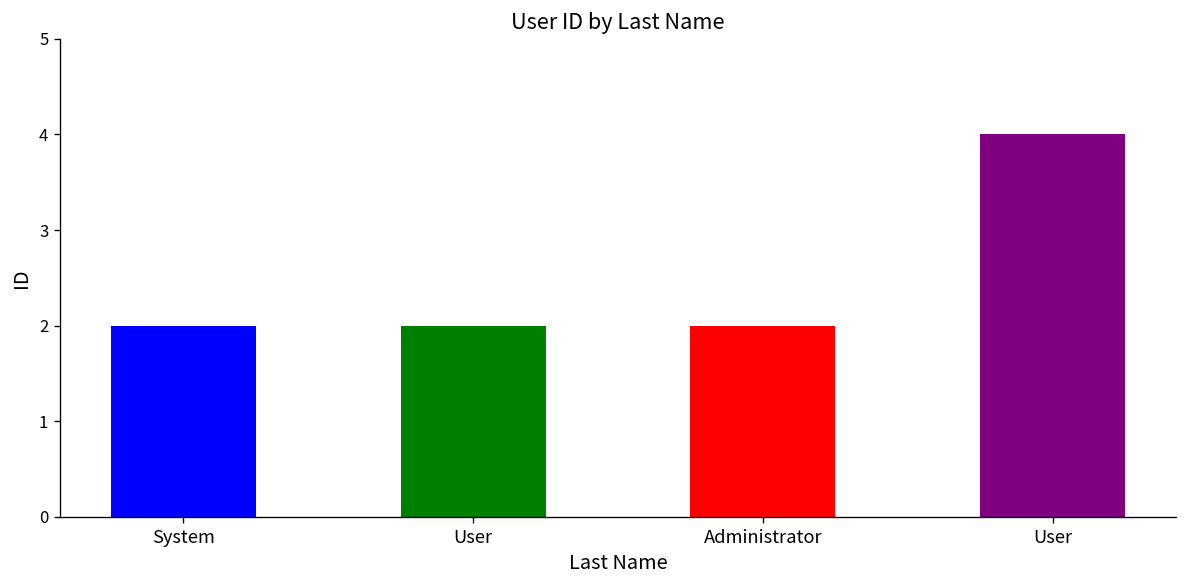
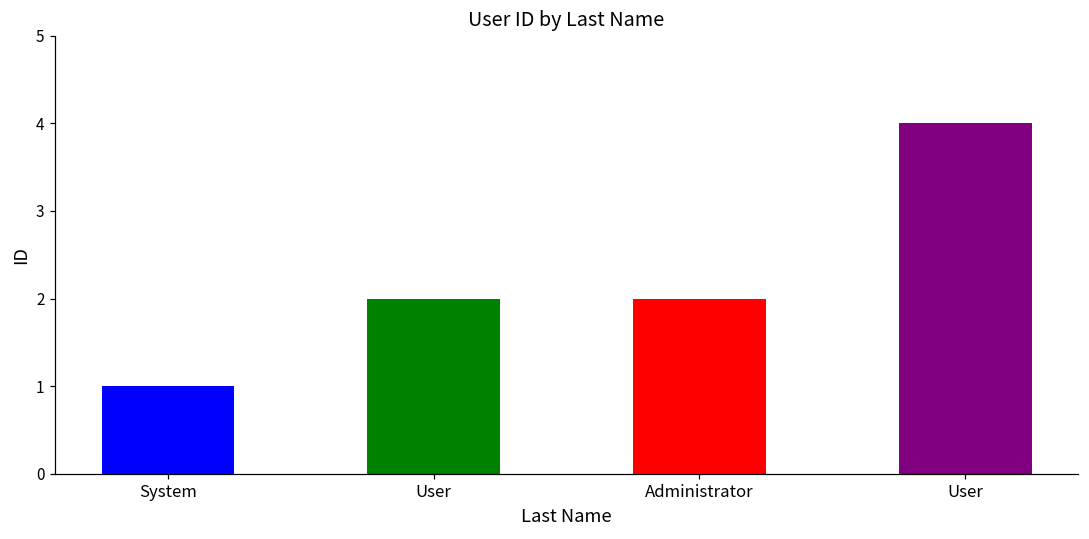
System: 2 -> 1
